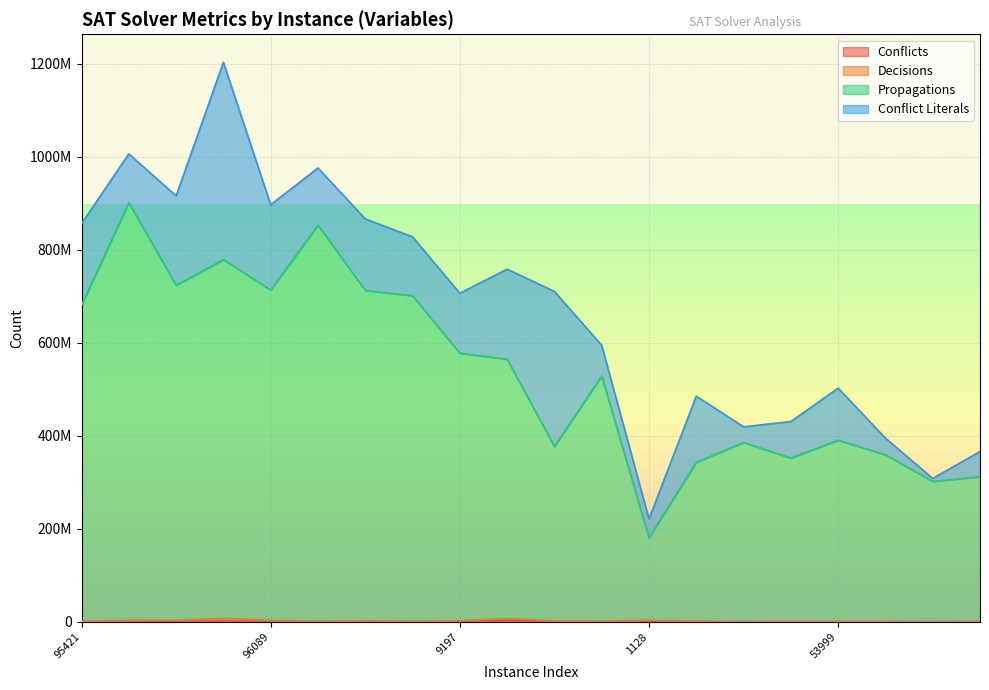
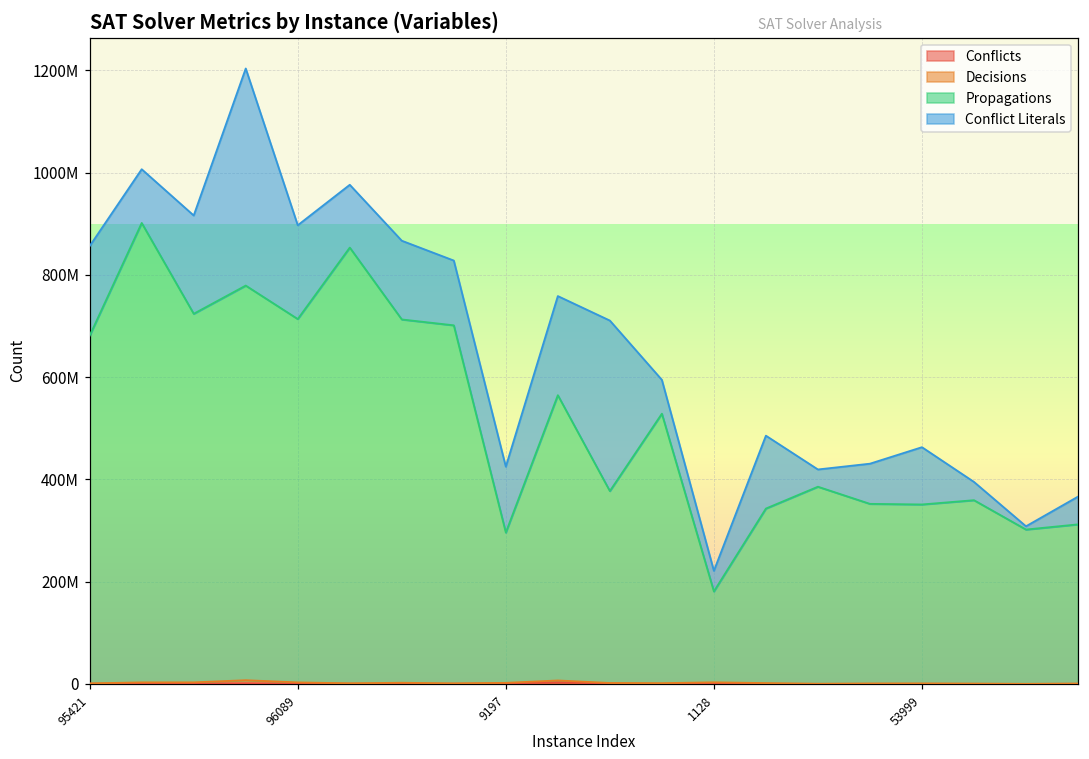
Propagations, 9197: 580000000 -> 290000000
Propagations, 53999: 390000000 -> 350000000
